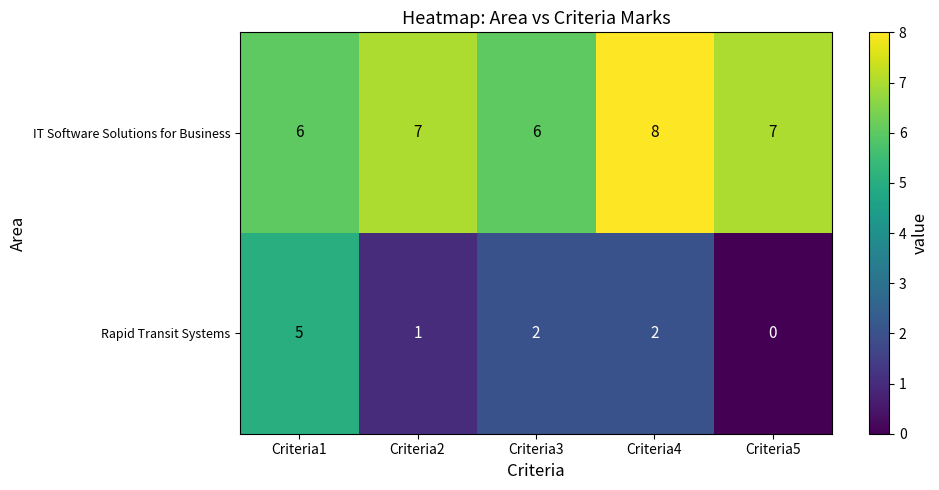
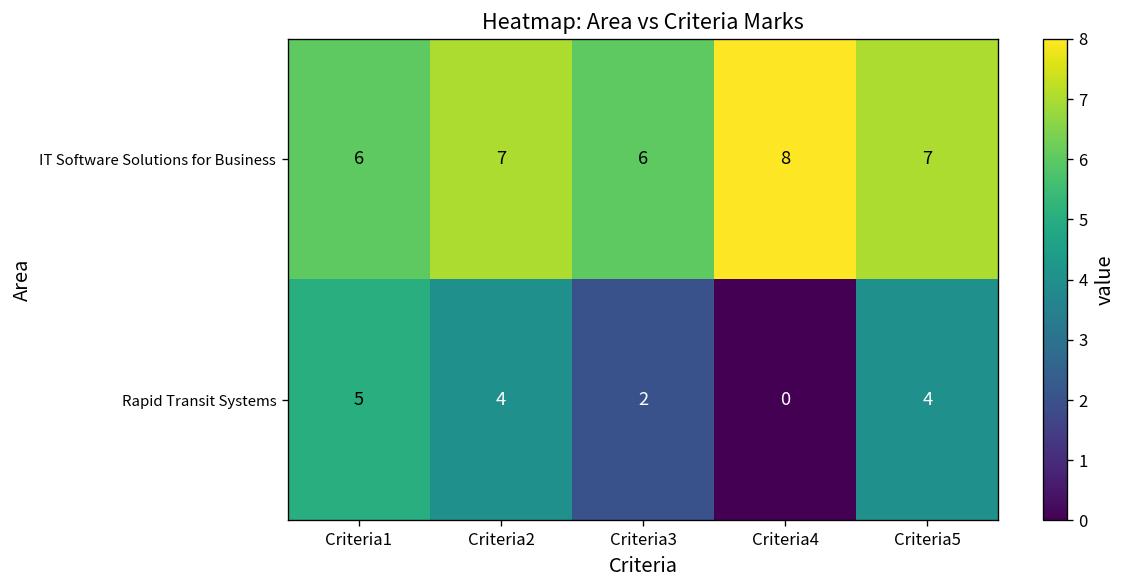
Rapid Transit Systems, Criteria2: 1 -> 4
Rapid Transit Systems, Criteria4: 2 -> 0
Rapid Transit Systems, Criteria5: 0 -> 4
